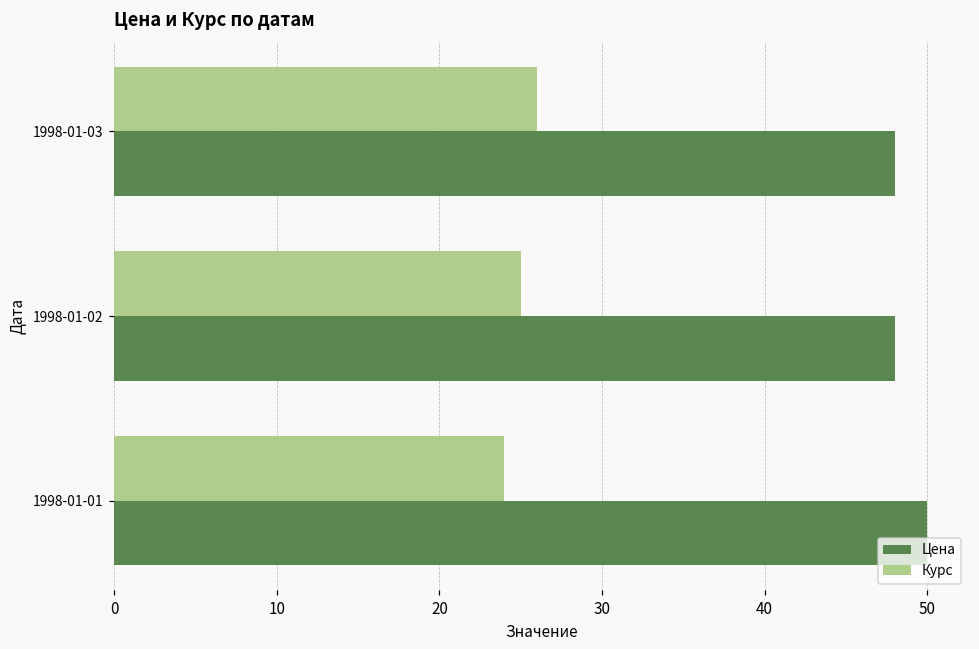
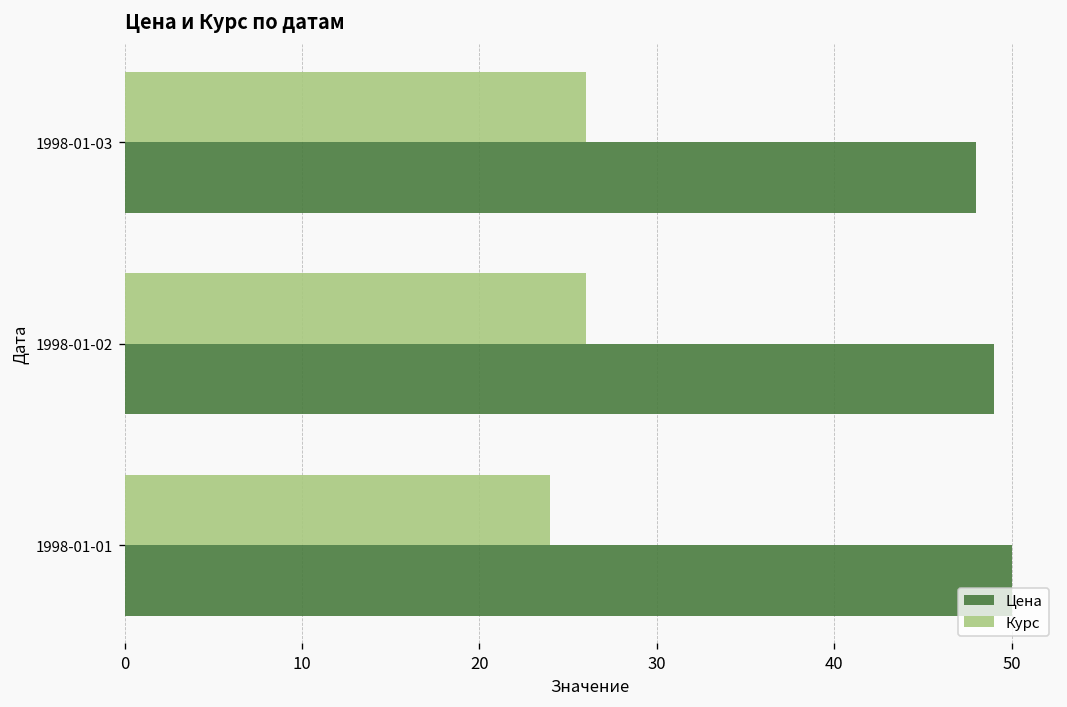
Курс, 1998-01-02: 25 -> 26
Цена, 1998-01-02: 48 -> 49
